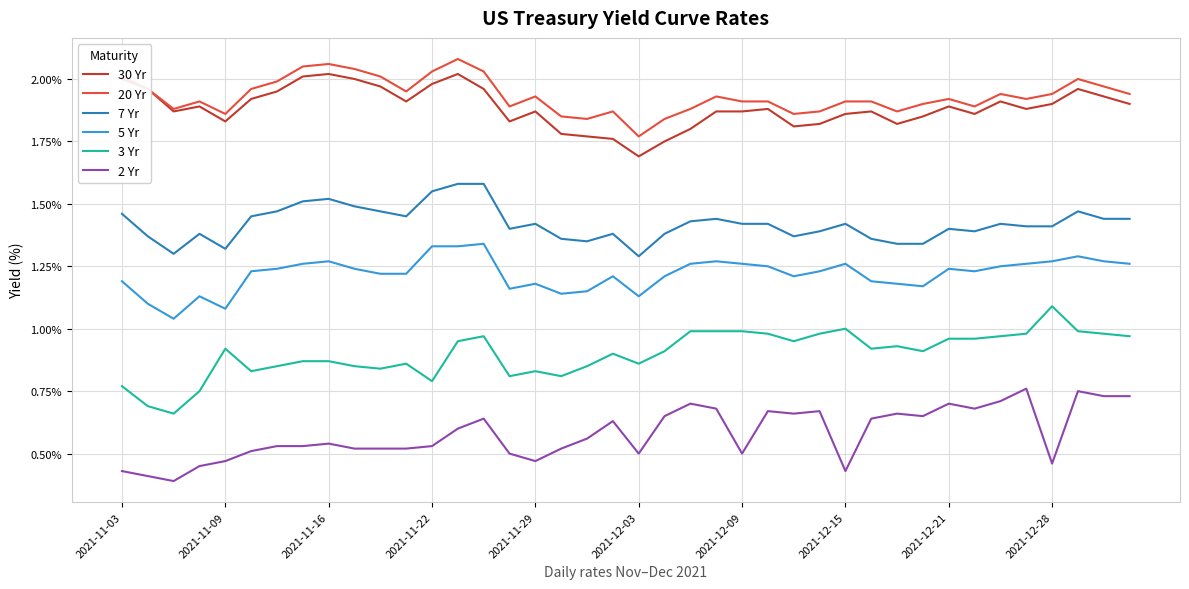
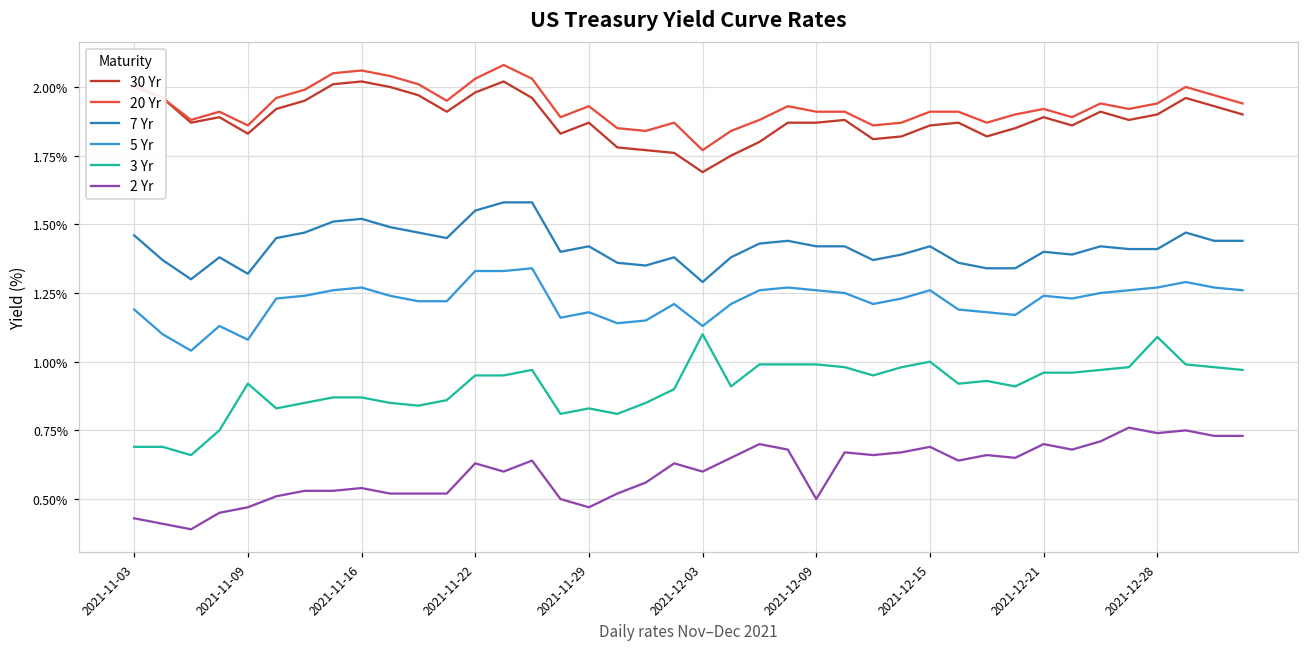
3 Yr, 2021-11-03: 0.77% -> 0.69%
3 Yr, 2021-11-22: 0.79% -> 0.95%
2 Yr, 2021-11-22: 0.53% -> 0.63%
3 Yr, 2021-12-03: 0.86% -> 1.10%
2 Yr, 2021-12-03: 0.5% -> 0.6%
2 Yr, 2021-12-15: 0.43% -> 0.69%
2 Yr, 2021-12-28: 0.46% -> 0.74%
